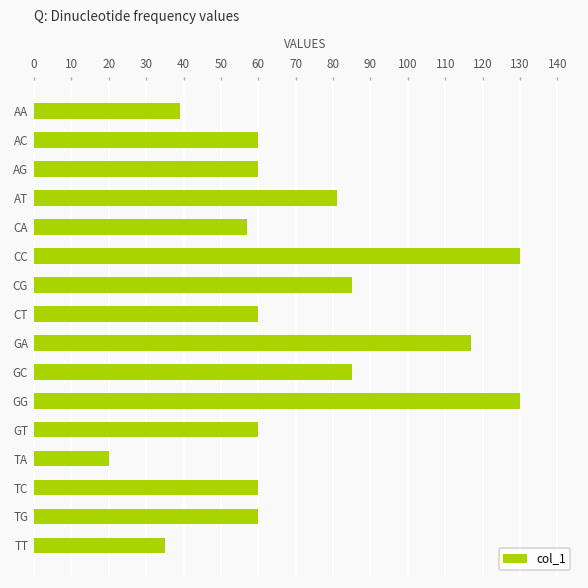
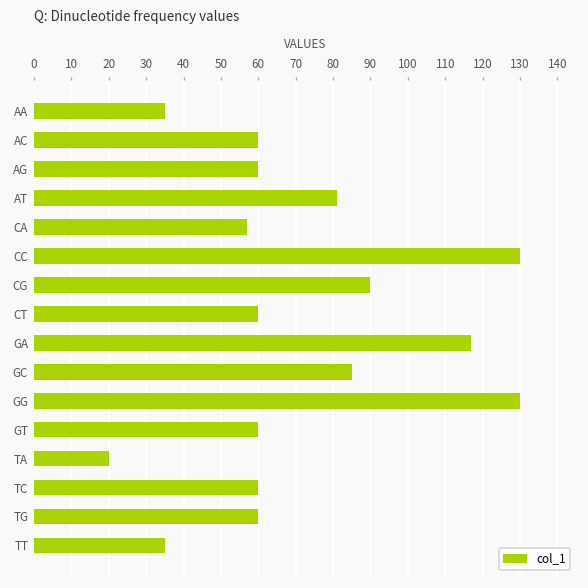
AA: 39 -> 35
CG: 85 -> 90
